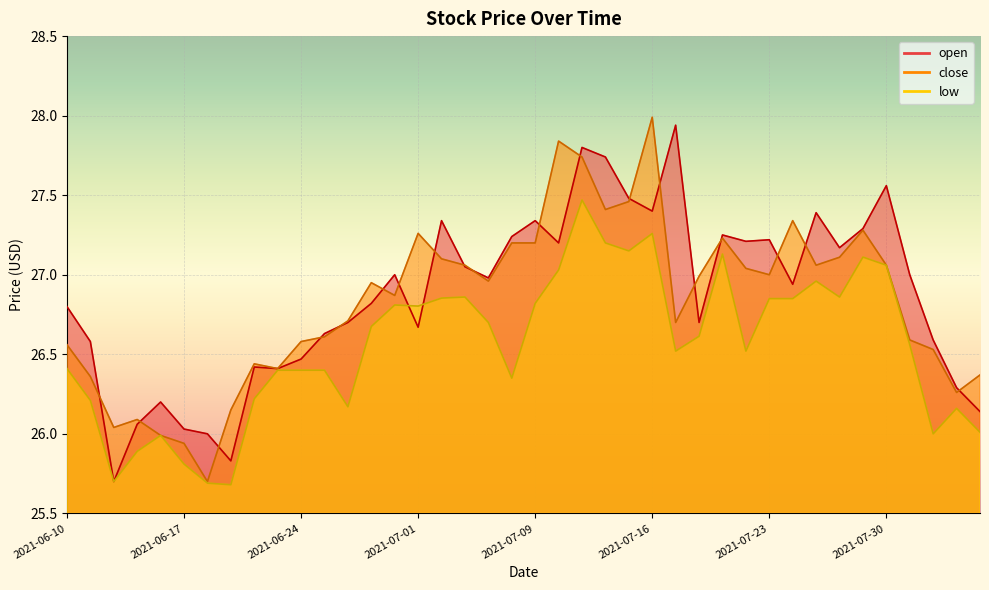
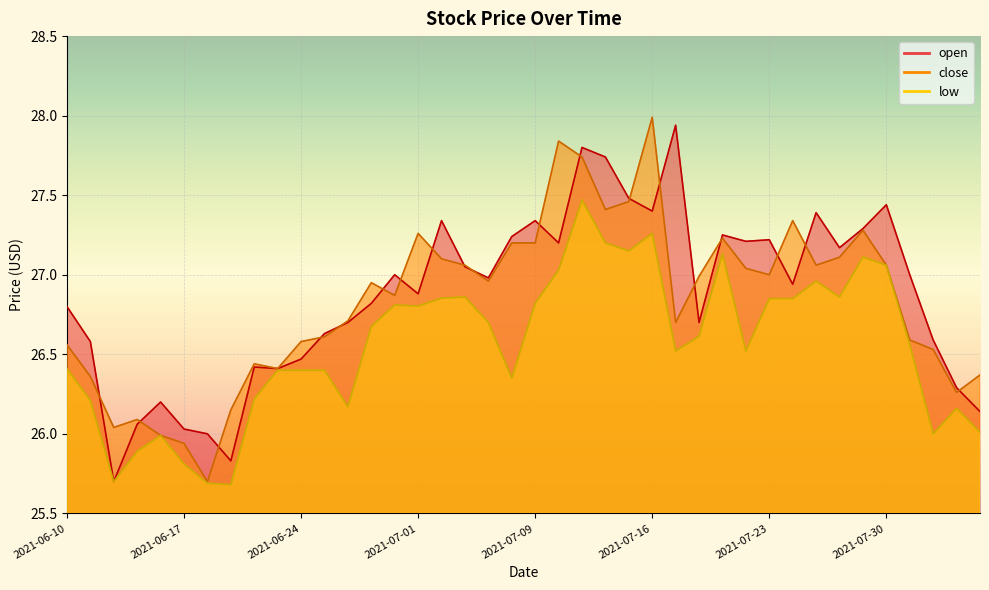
open, 2021-07-01: 26.67 -> 26.88
open, 2021-07-30: 27.56 -> 27.44
